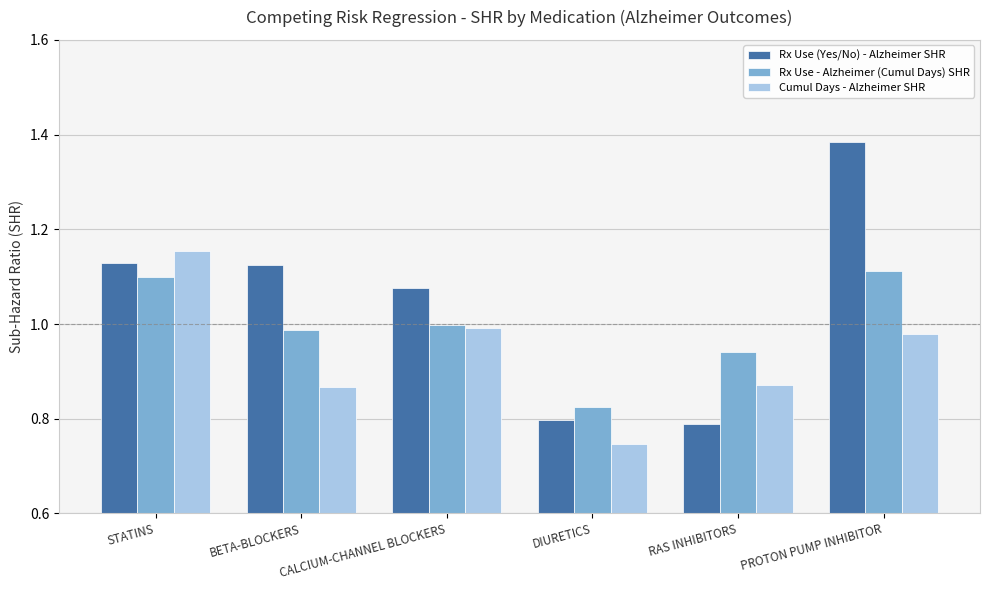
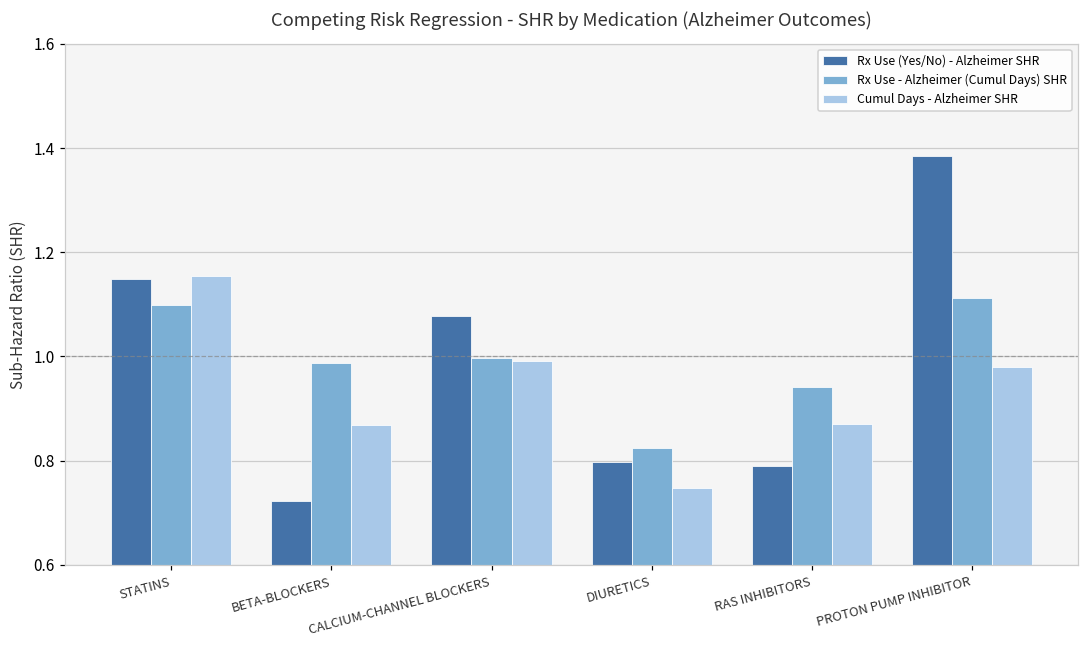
Rx Use (Yes/No) - Alzheimer SHR, STATINS: 1.13 -> 1.15
Rx Use (Yes/No) - Alzheimer SHR, BETA-BLOCKERS: 1.12 -> 0.72
